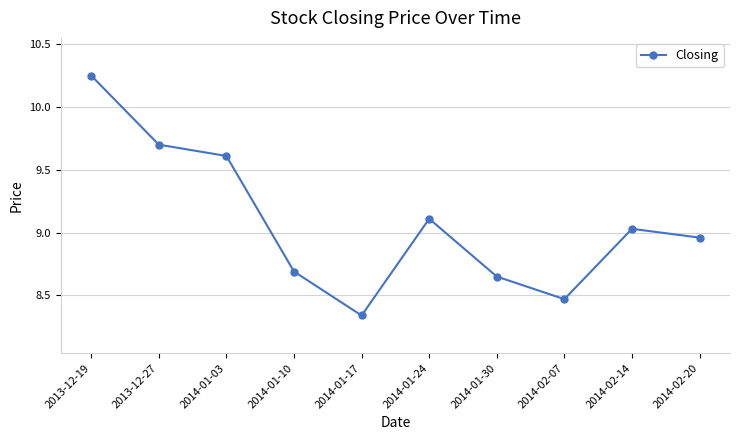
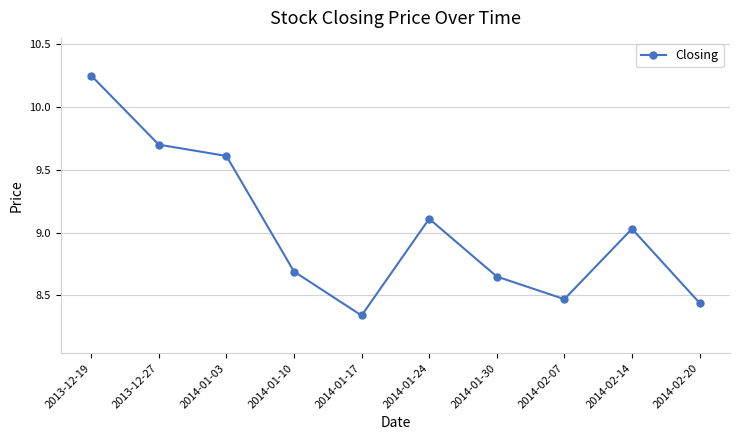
2014-02-20: 8.96 -> 8.44
